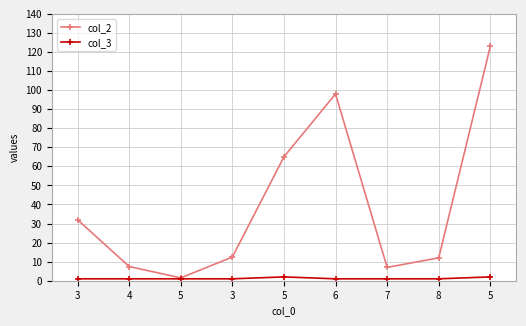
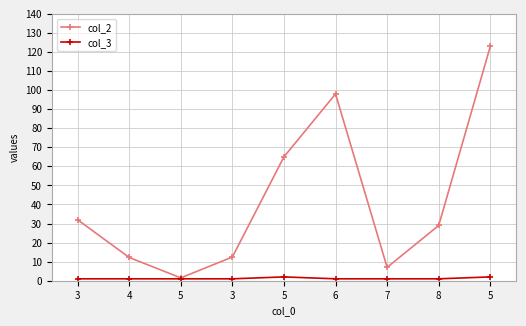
col_2, 4: 7 -> 12
col_2, 8: 12 -> 29
